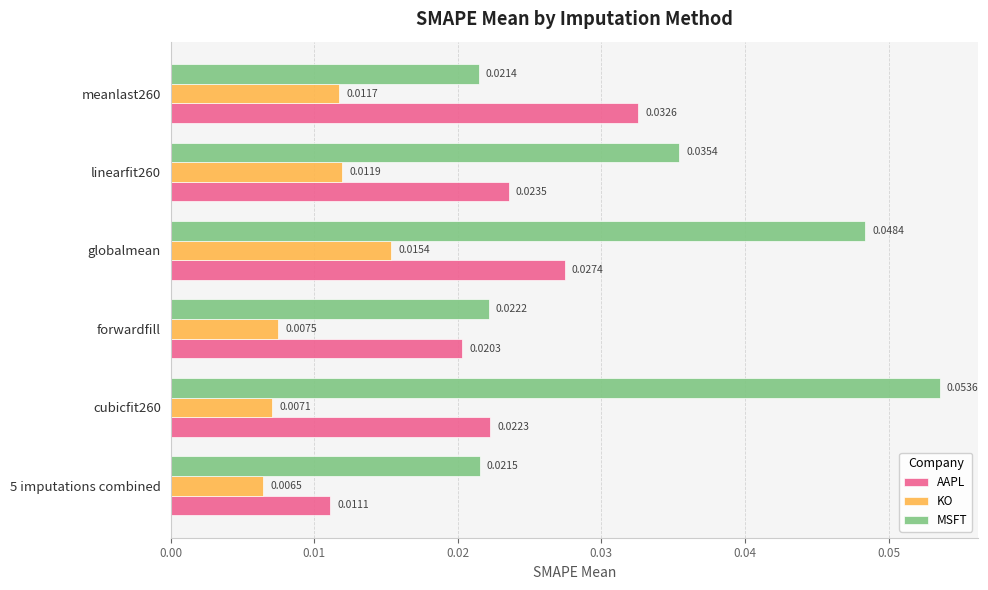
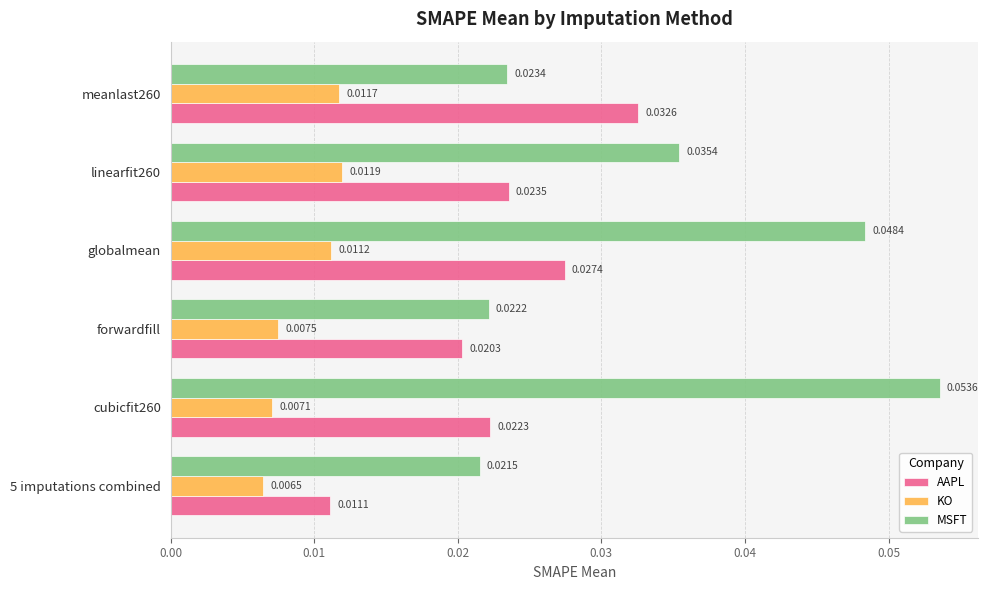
MSFT, meanlast260: 0.0214 -> 0.0234
KO, globalmean: 0.0154 -> 0.0112
